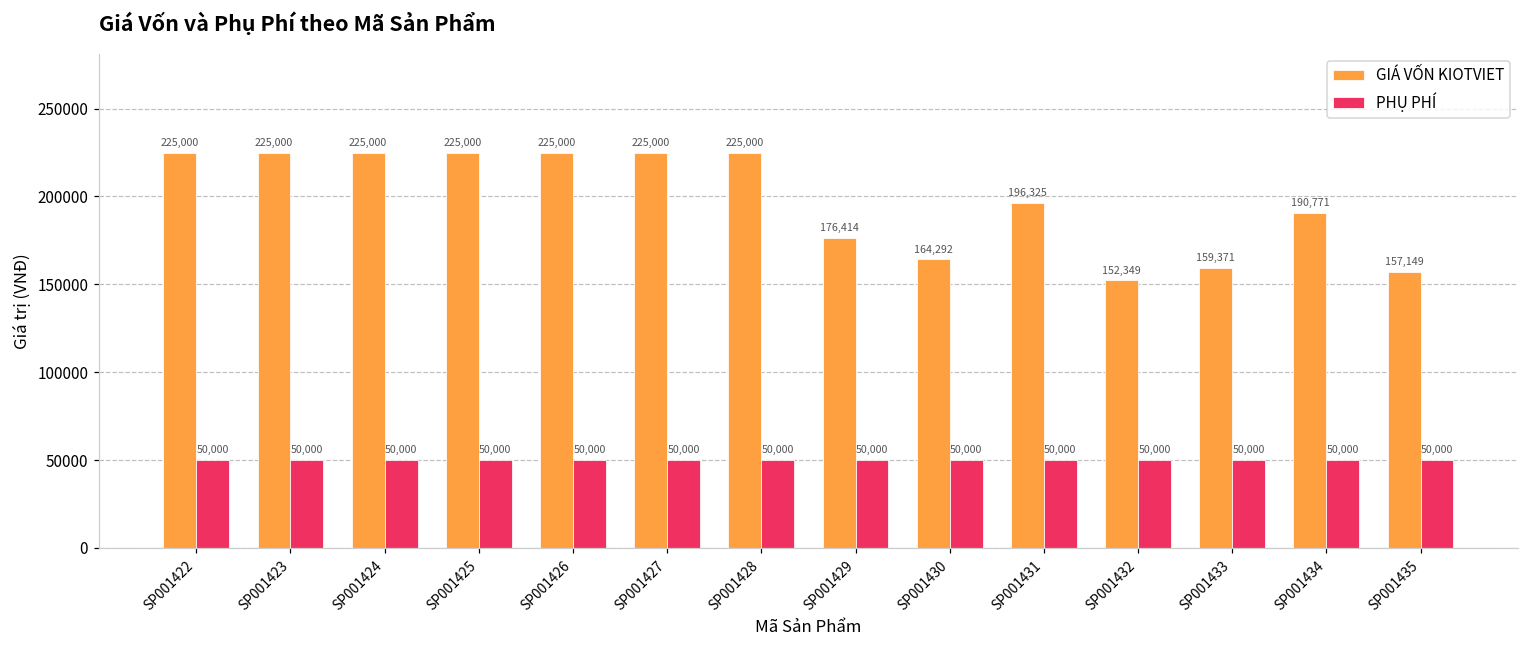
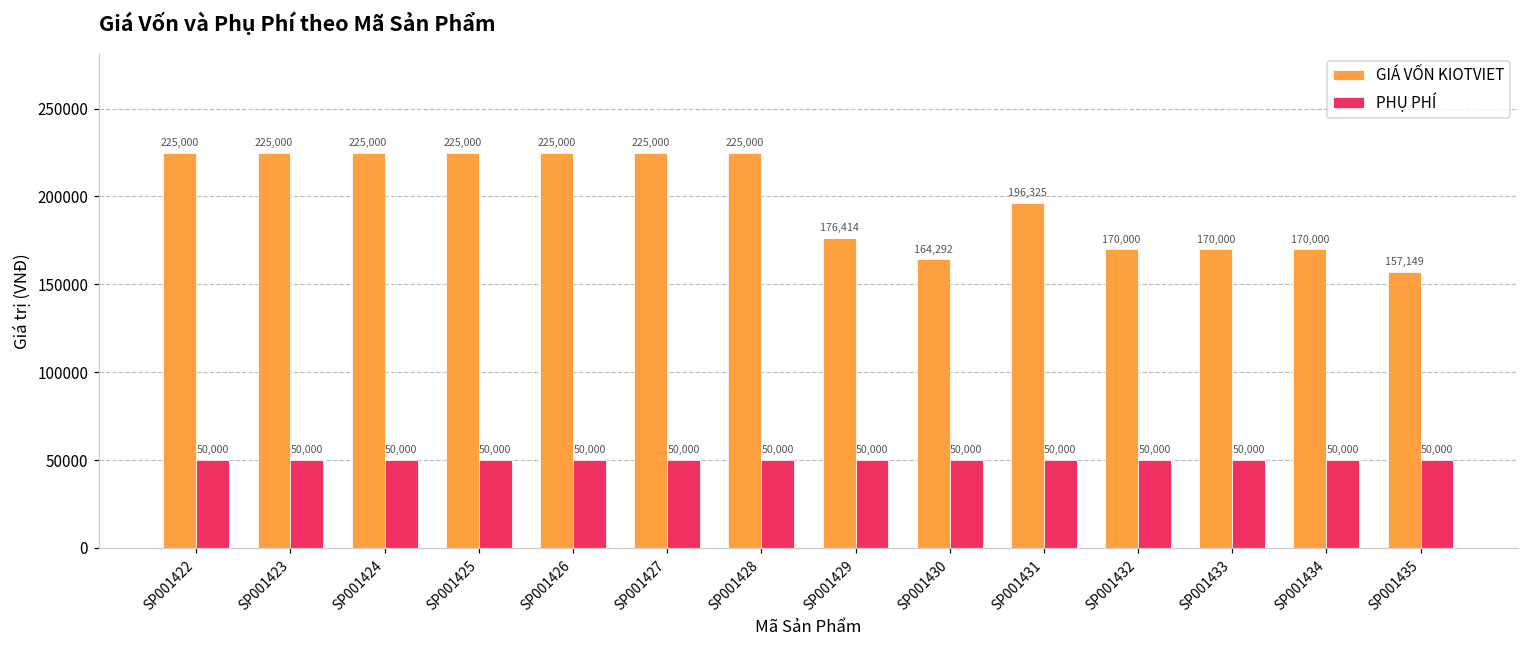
GIÁ VỐN KIOTVIET, SP001432: 152,349 -> 170,000
GIÁ VỐN KIOTVIET, SP001433: 159,371 -> 170,000
GIÁ VỐN KIOTVIET, SP001434: 190,771 -> 170,000
